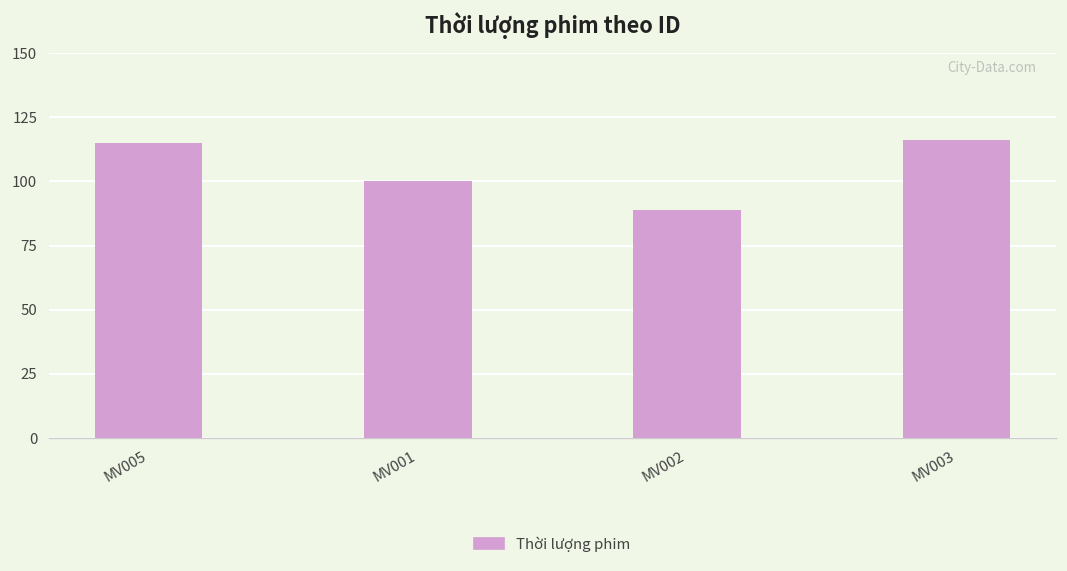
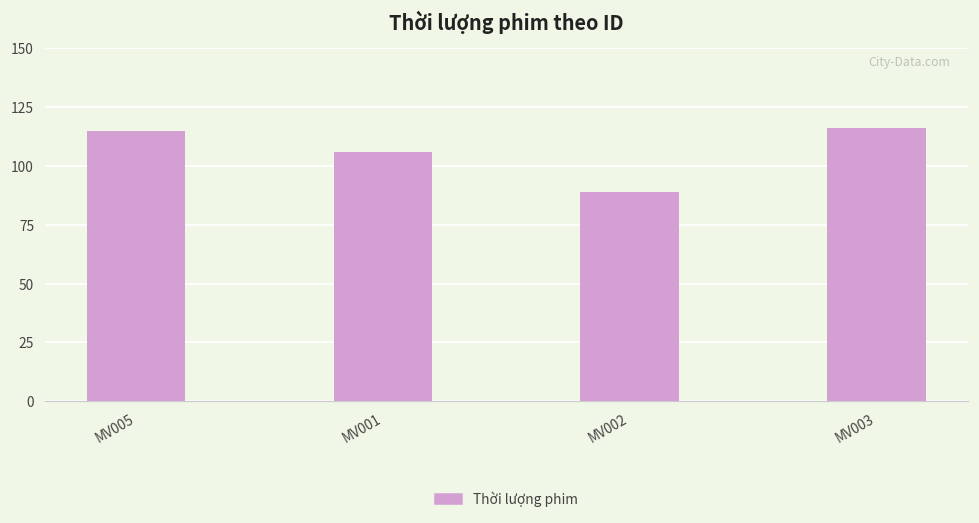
MV001: 100 -> 106
